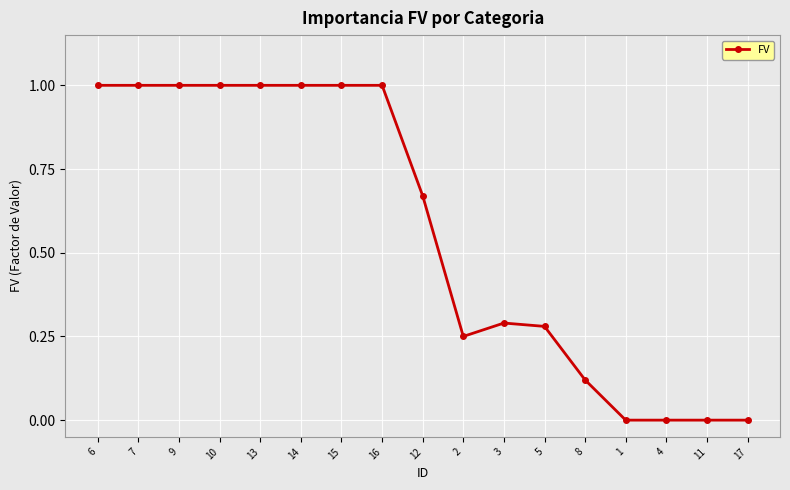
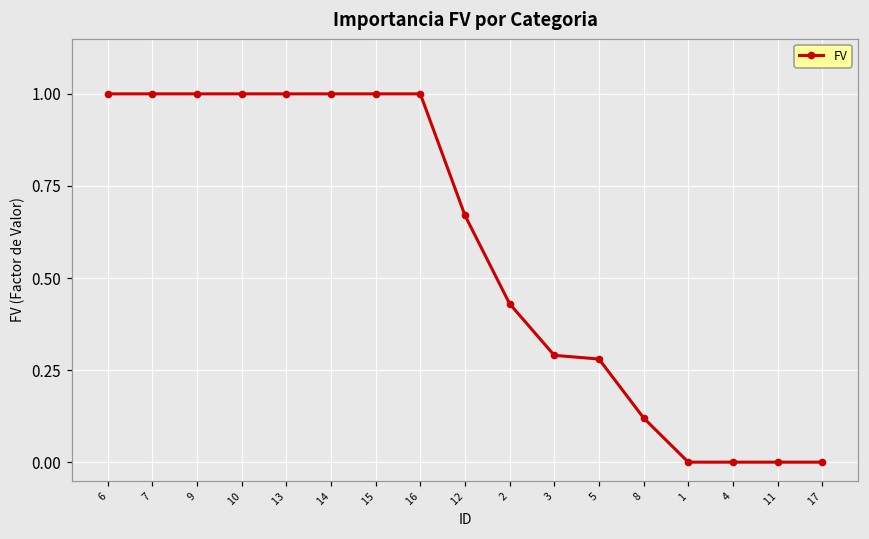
2: 0.25 -> 0.43
